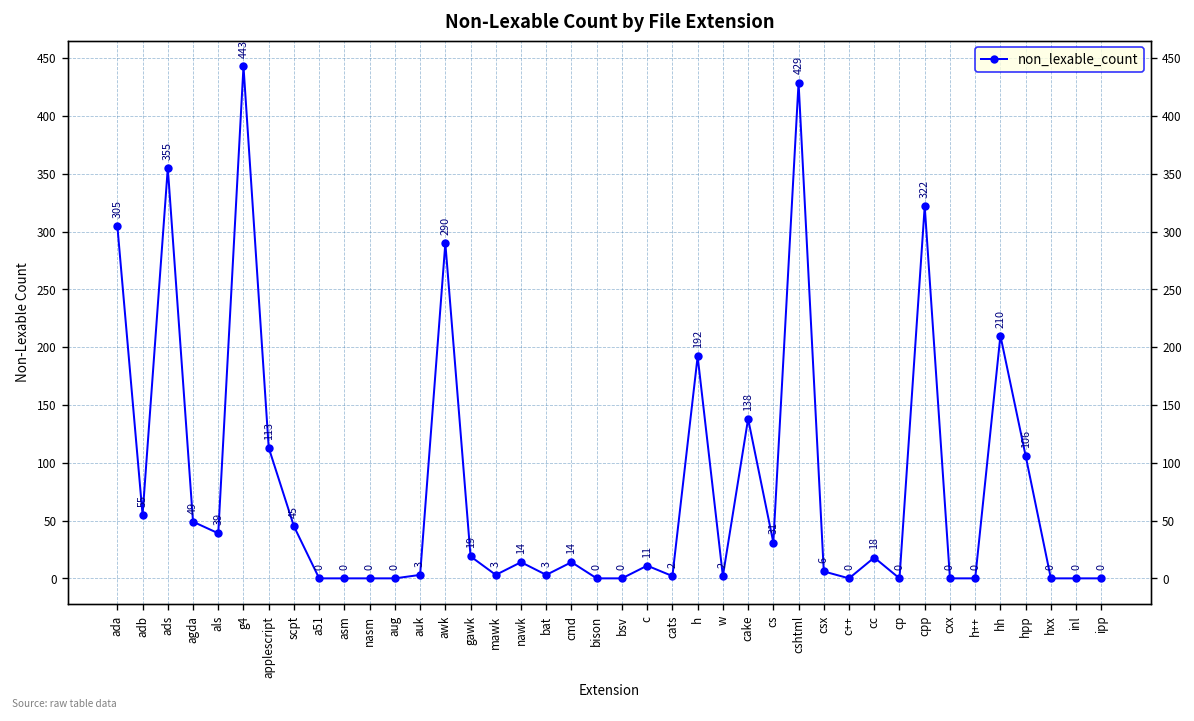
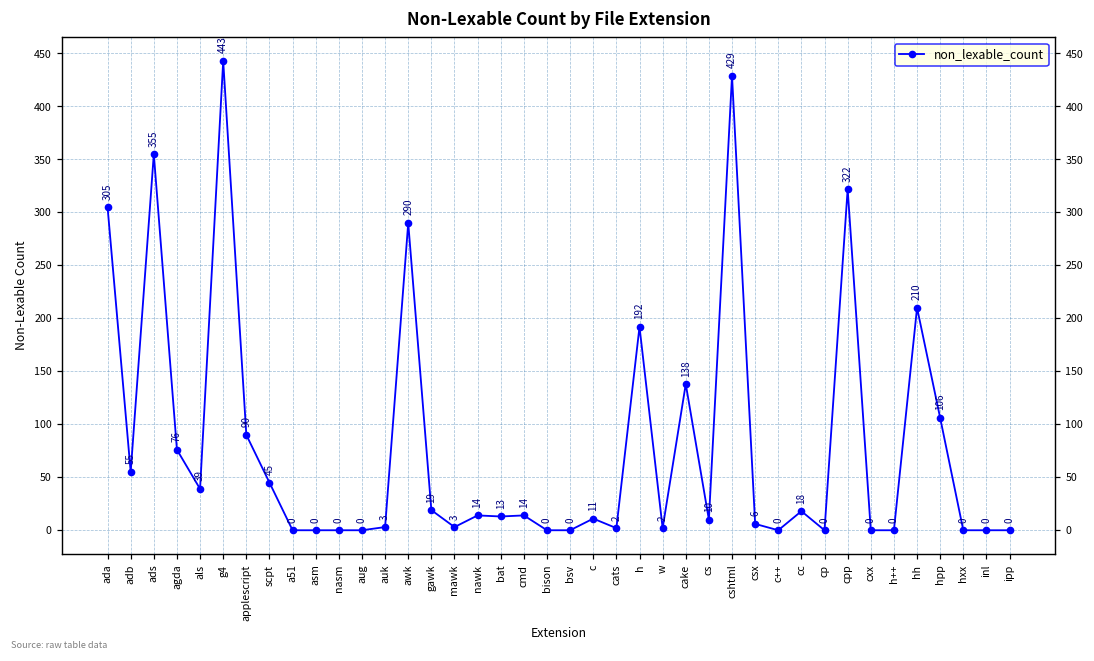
agda: 49 -> 76
applescript: 113 -> 90
bat: 3 -> 13
cs: 31 -> 10
